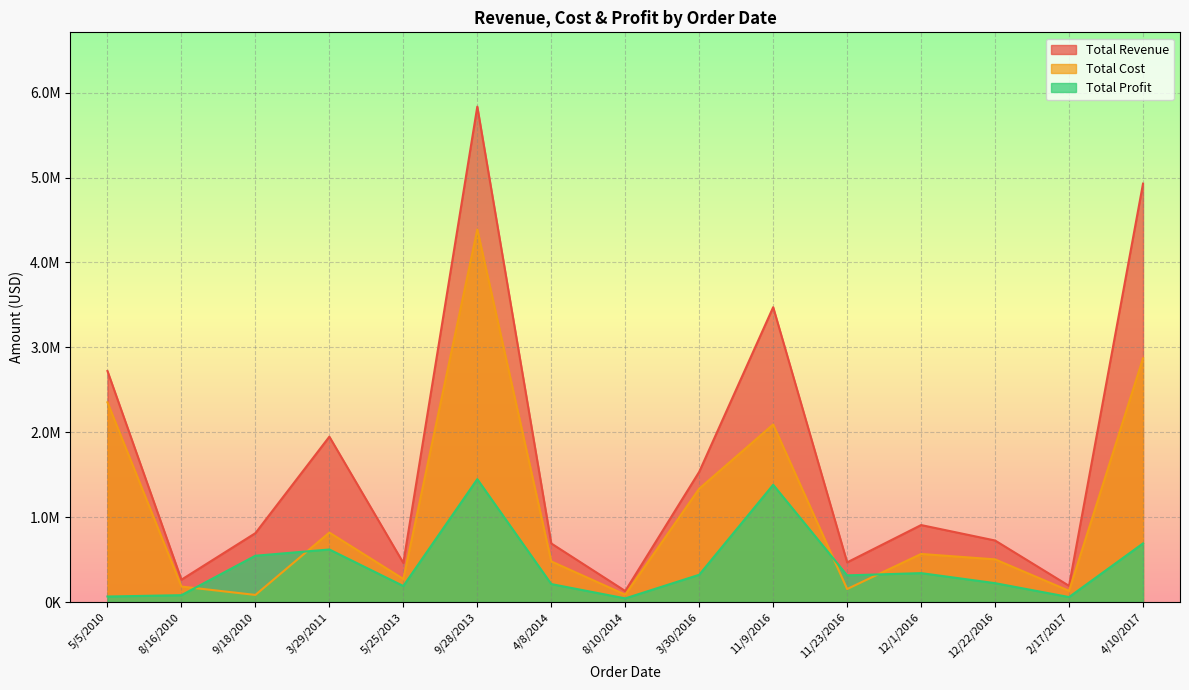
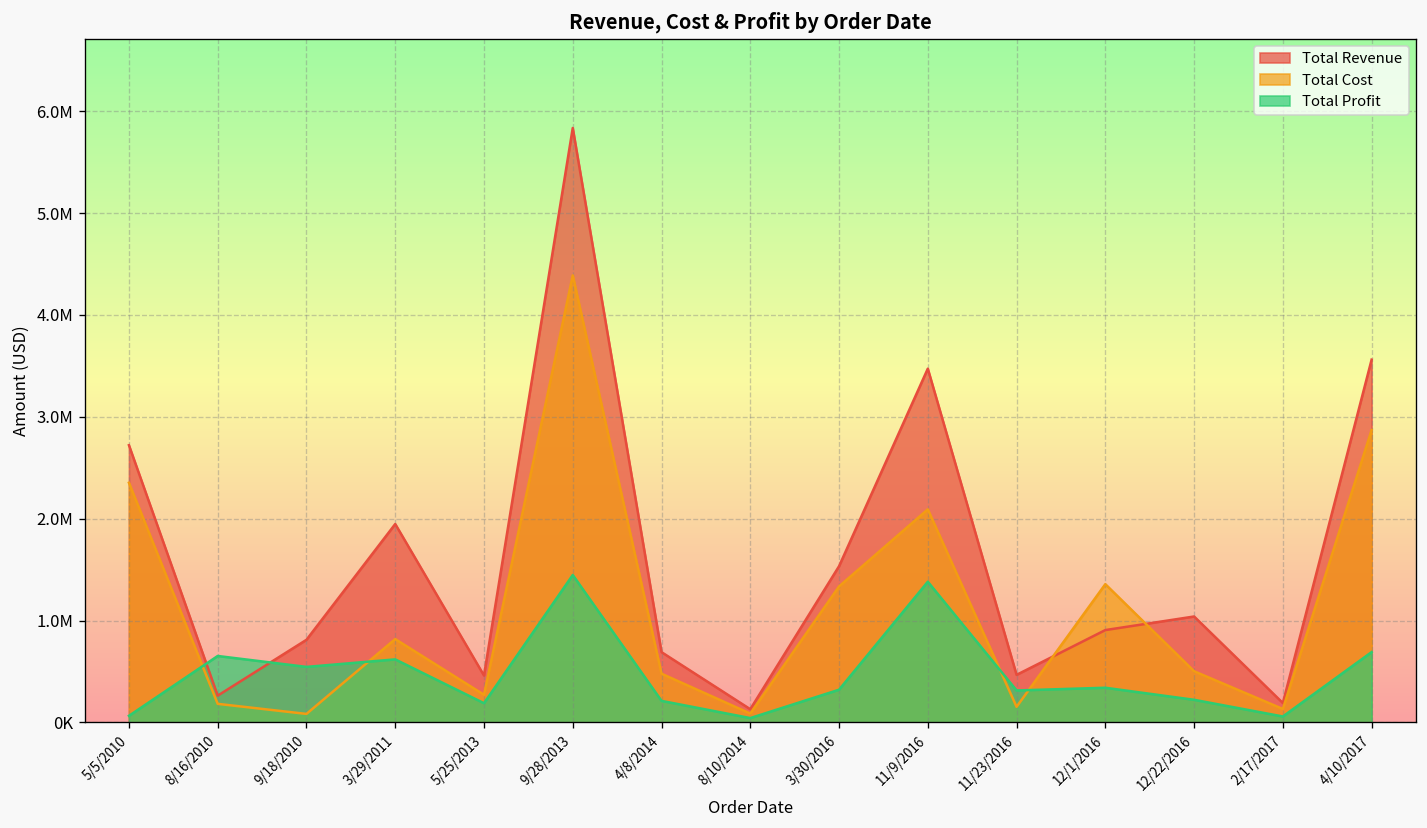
Total Profit, 8/16/2010: 100000 -> 700000
Total Cost, 12/1/2016: 600000 -> 1400000
Total Revenue, 12/22/2016: 700000 -> 1000000
Total Revenue, 4/10/2017: 4900000 -> 3600000
